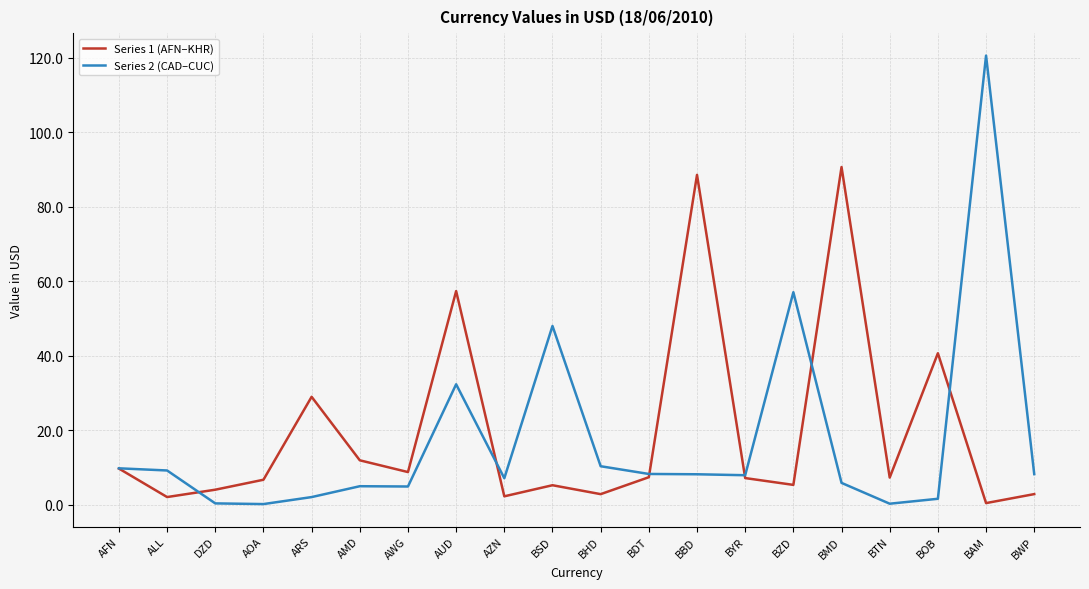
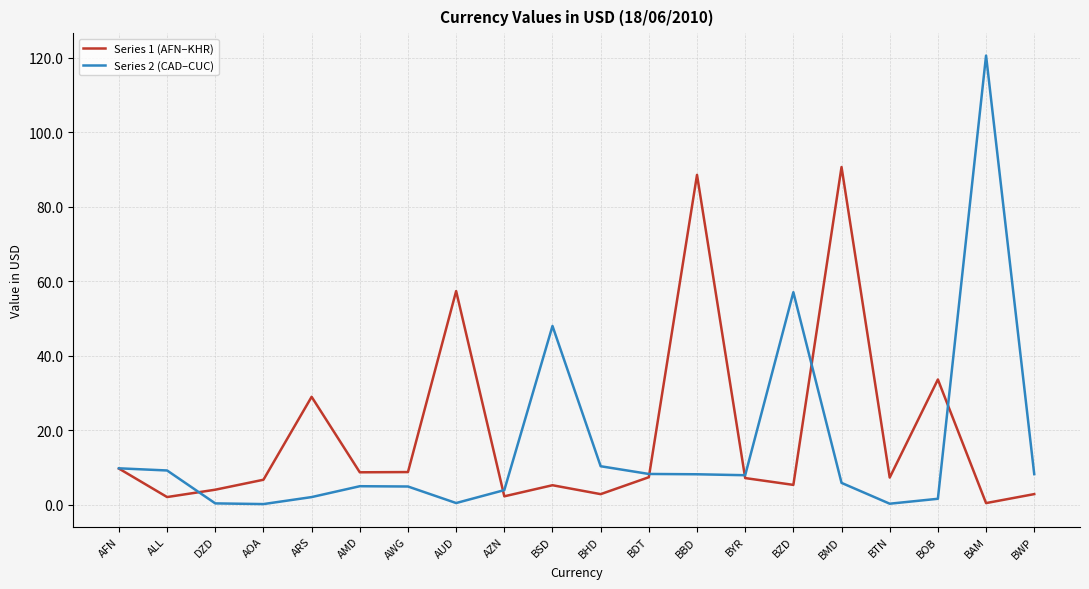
Series 1 (AFN–KHR), AMD: 12 -> 9
Series 2 (CAD–CUC), AUD: 32 -> 0
Series 2 (CAD–CUC), AZN: 7 -> 4
Series 1 (AFN–KHR), BOB: 41 -> 34
